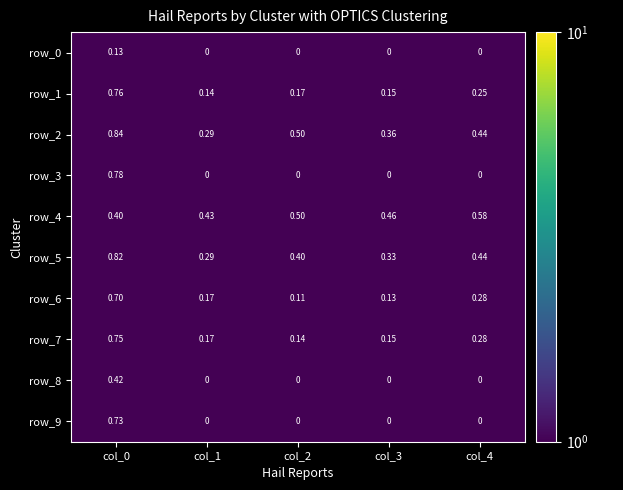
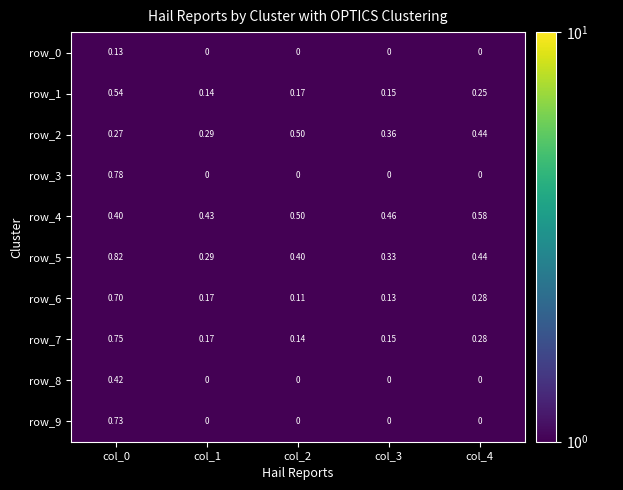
row_1, col_0: 0.76 -> 0.54
row_2, col_0: 0.84 -> 0.27
